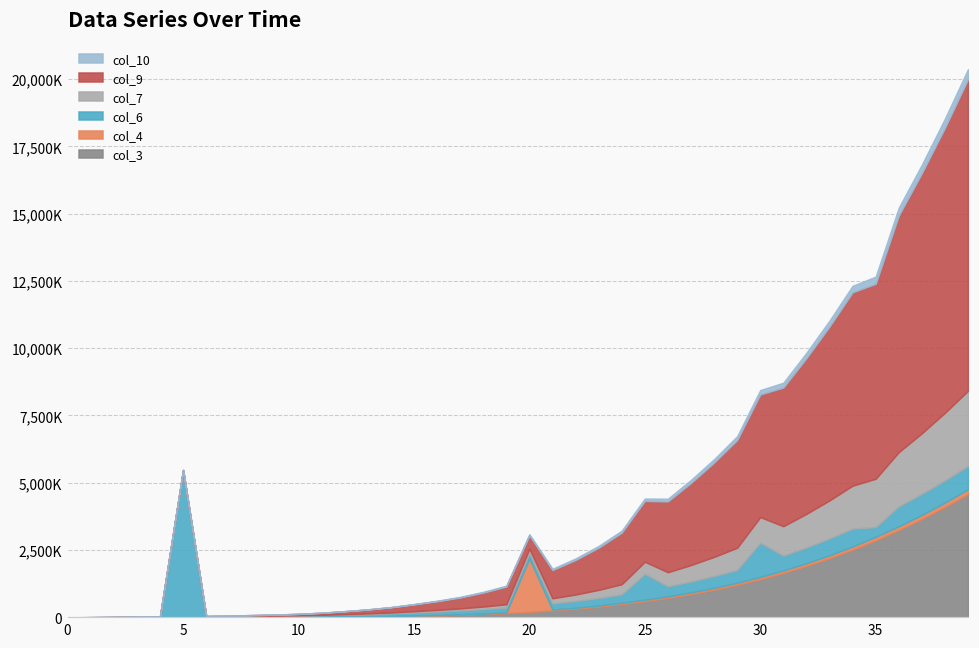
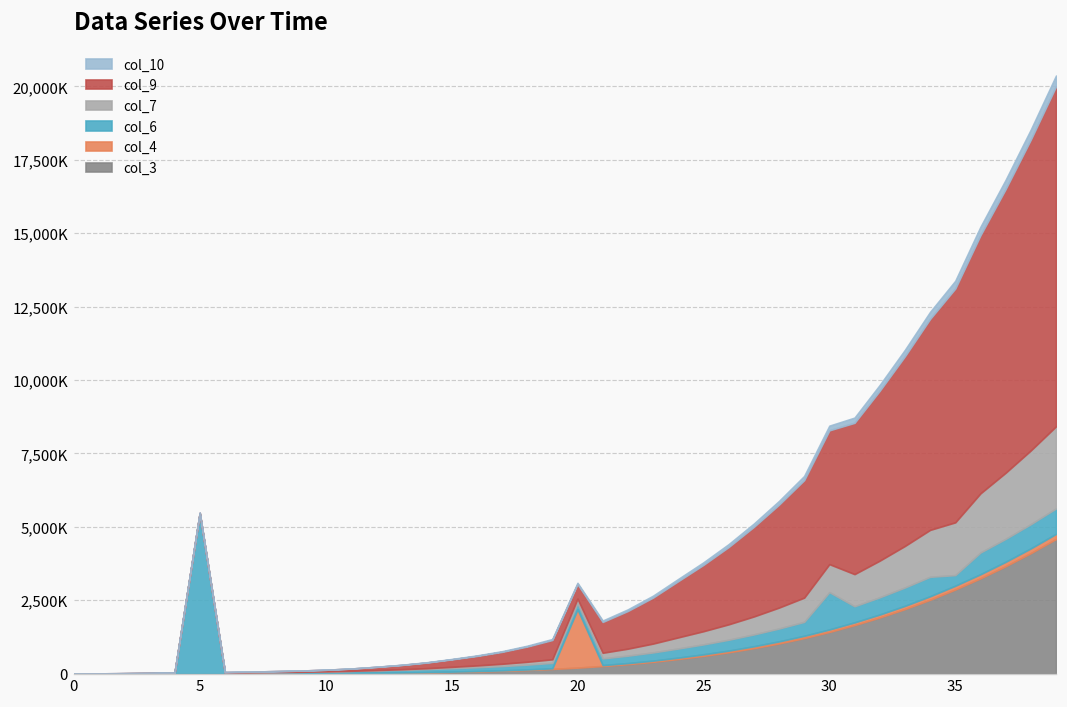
col_6, 25: 1,000,000 -> 300,000
col_9, 35: 7,200,000 -> 8,000,000
